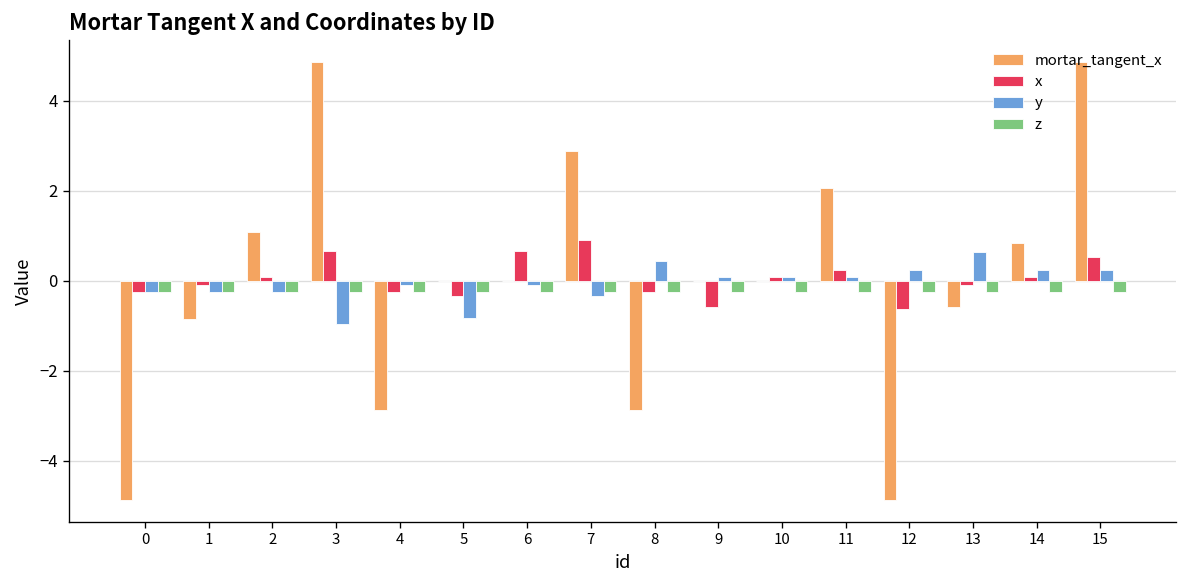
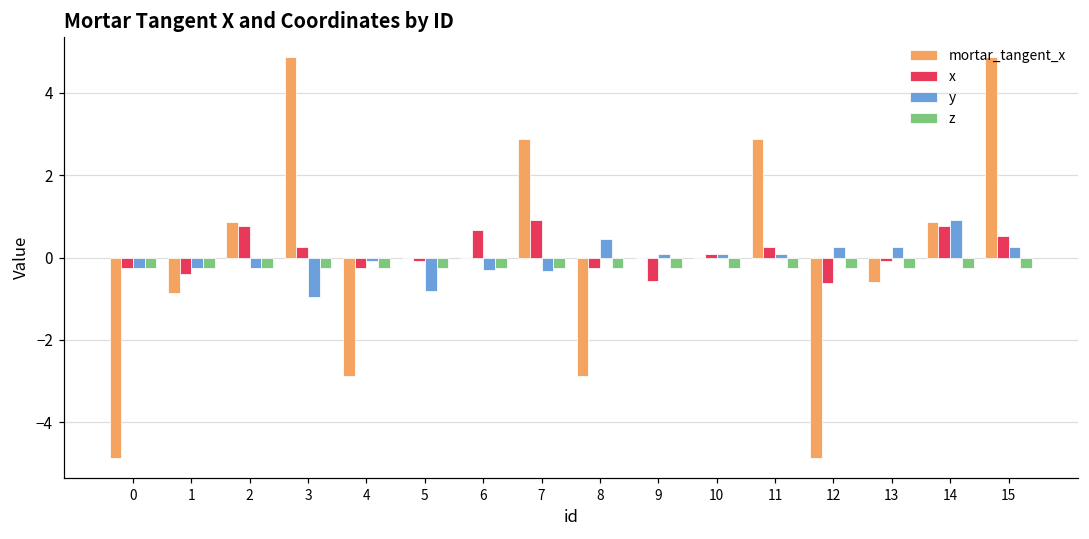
x, 1: -0.1 -> -0.4
mortar_tangent_x, 2: 1.1 -> 0.9
x, 2: 0.1 -> 0.8
x, 3: 0.7 -> 0.3
x, 5: -0.3 -> -0.1
y, 6: -0.1 -> -0.3
mortar_tangent_x, 11: 2.1 -> 2.9
y, 13: 0.6 -> 0.3
x, 14: 0.1 -> 0.8
y, 14: 0.3 -> 0.9
